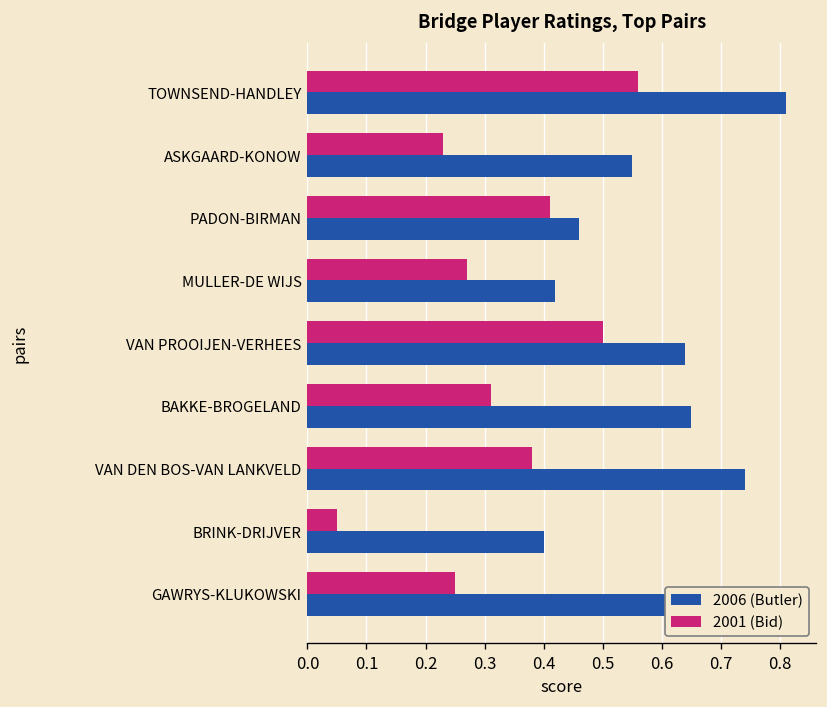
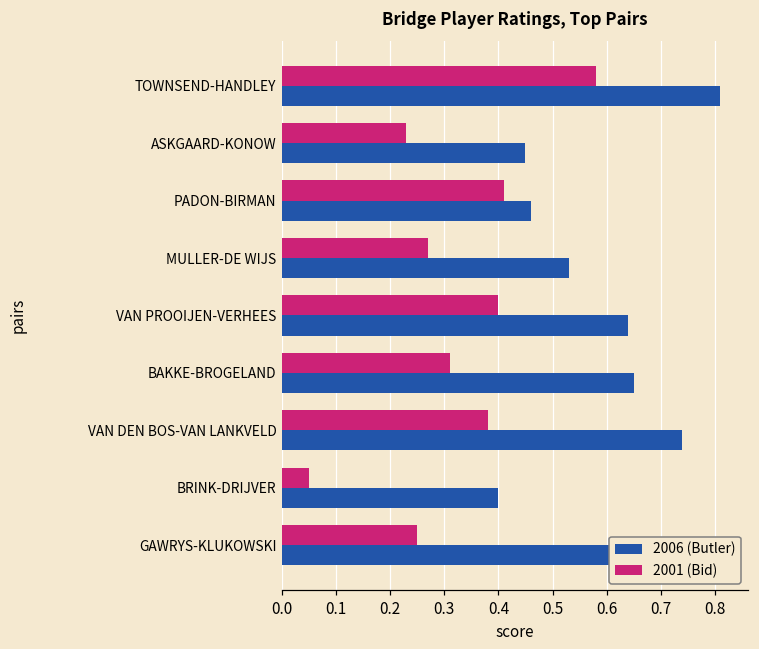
2001 (Bid), TOWNSEND-HANDLEY: 0.56 -> 0.58
2006 (Butler), ASKGAARD-KONOW: 0.55 -> 0.45
2006 (Butler), MULLER-DE WIJS: 0.42 -> 0.53
2001 (Bid), VAN PROOIJEN-VERHEES: 0.5 -> 0.4
